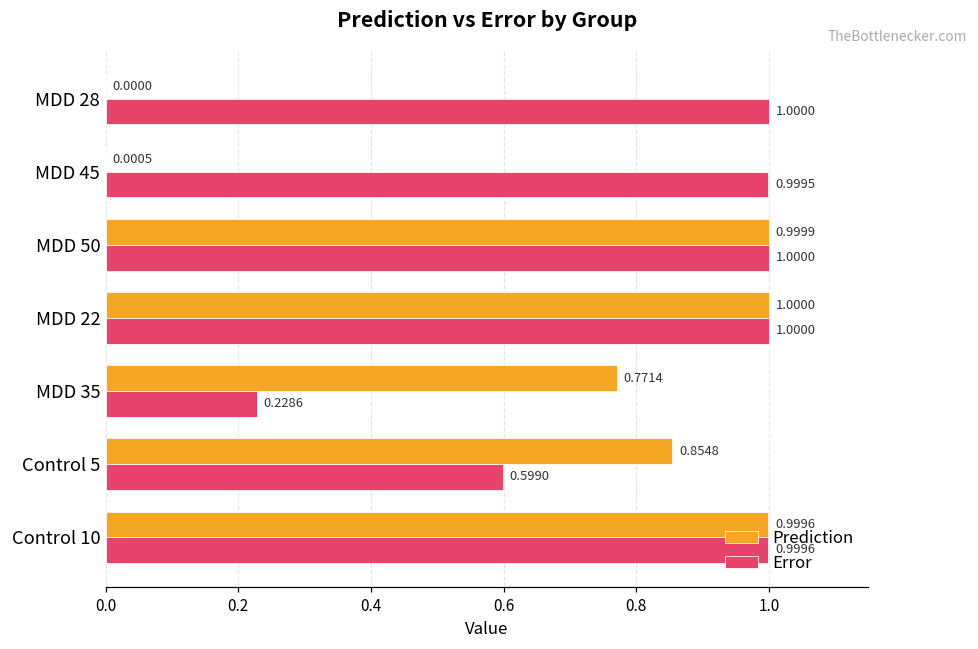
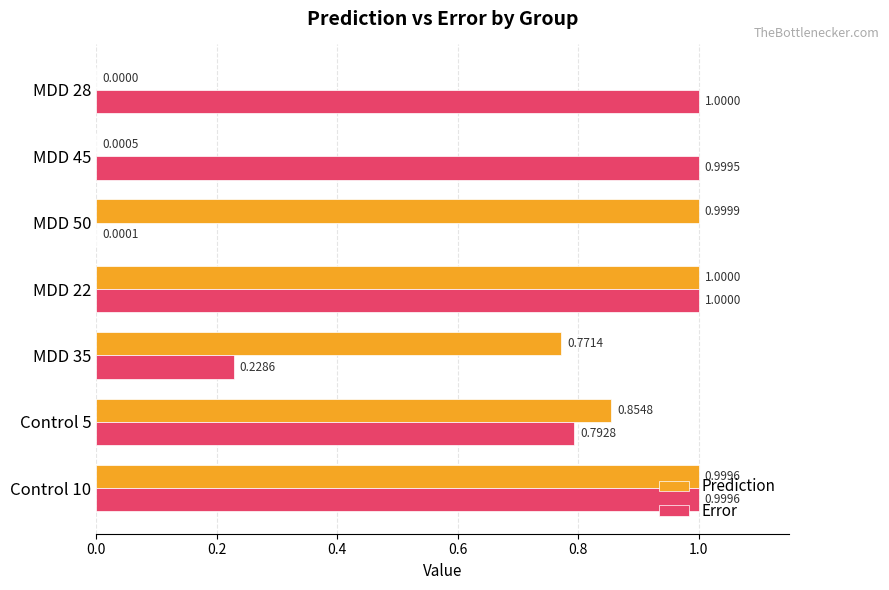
Error, MDD 50: 1.0000 -> 0.0001
Error, Control 5: 0.5990 -> 0.7928
